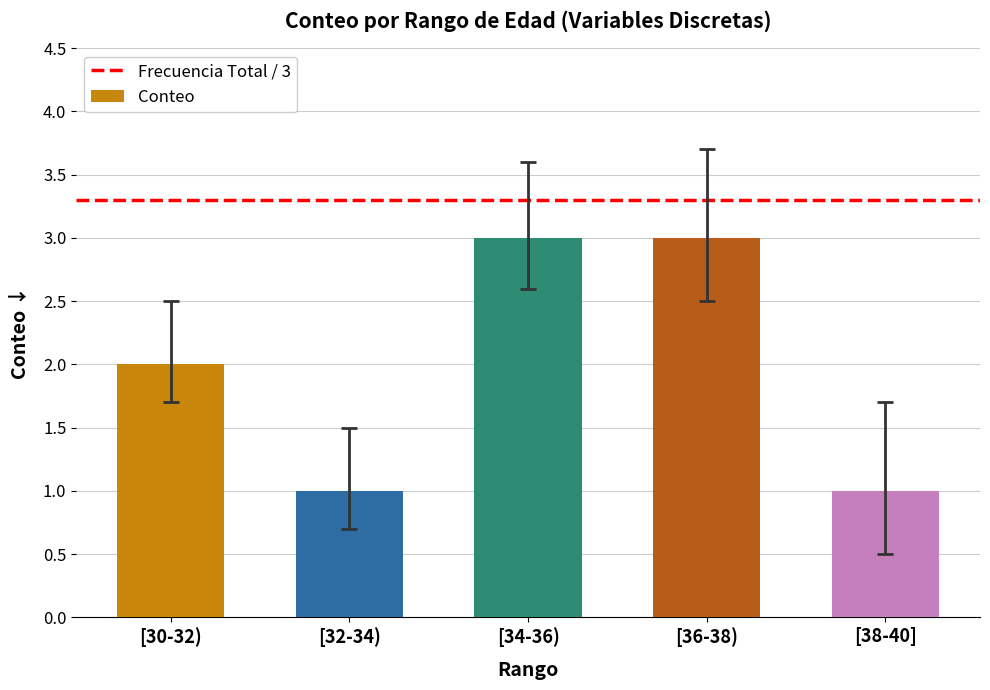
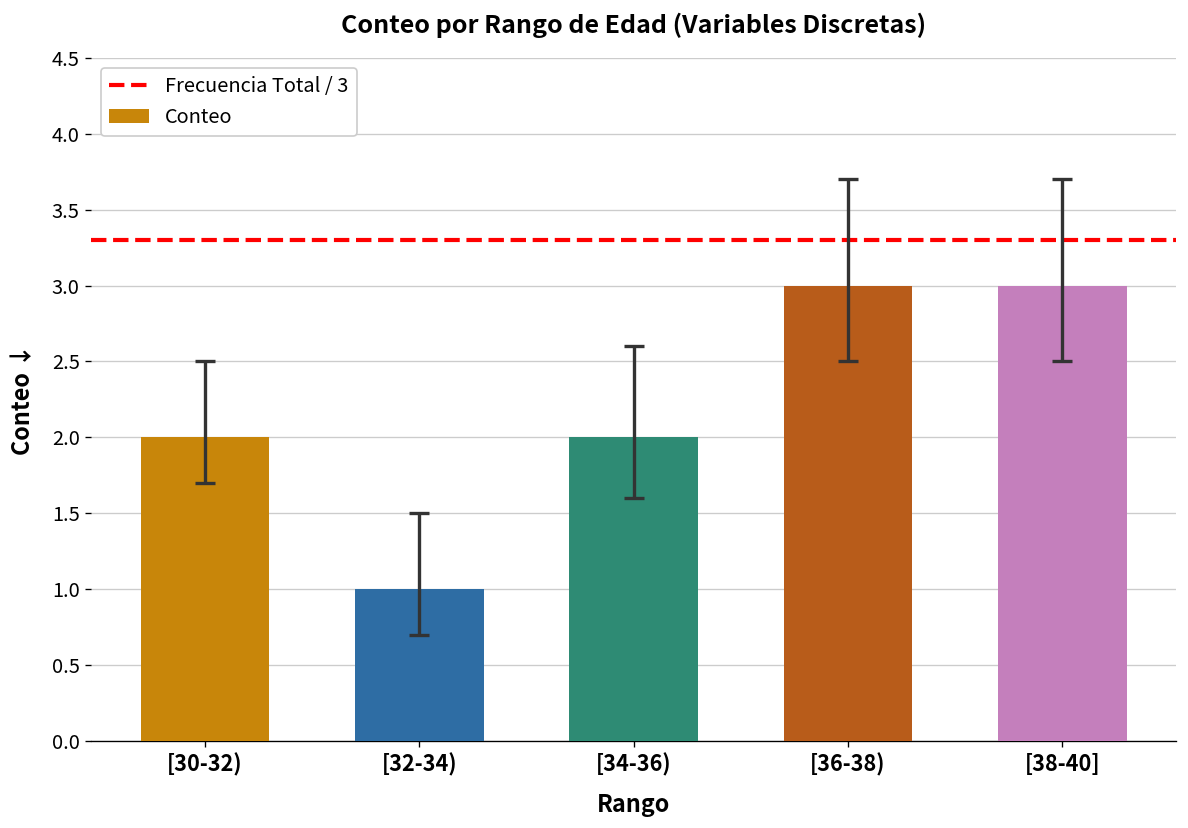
Conteo, [34-36): 3 -> 2
Conteo, [38-40]: 1 -> 3
